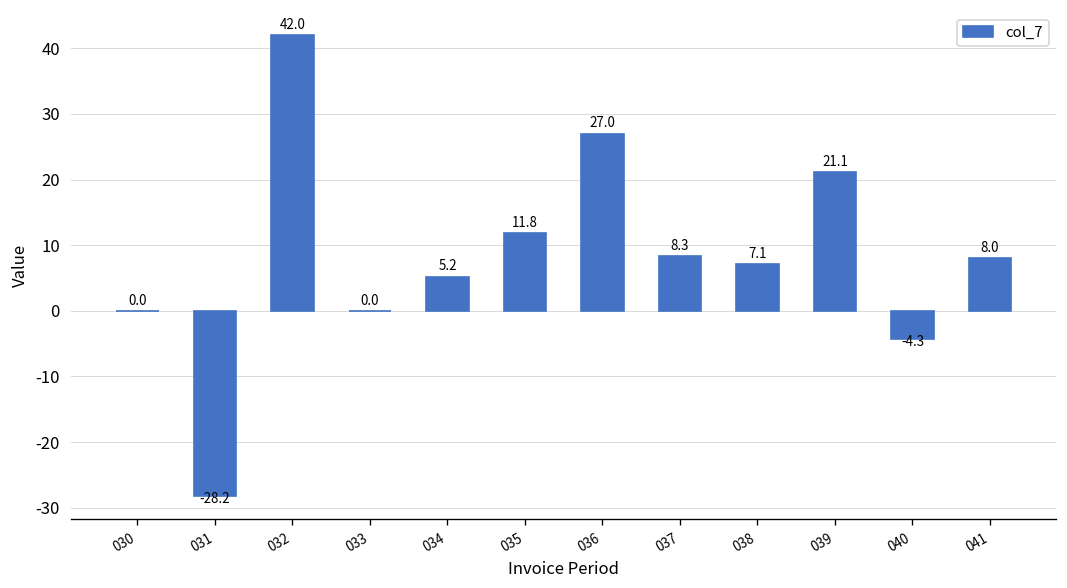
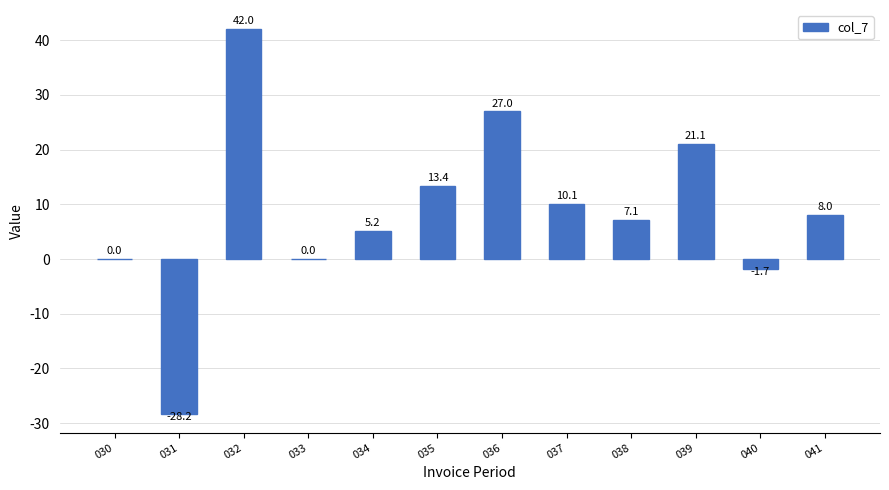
035: 11.8 -> 13.4
037: 8.3 -> 10.1
040: -4.3 -> -1.7
